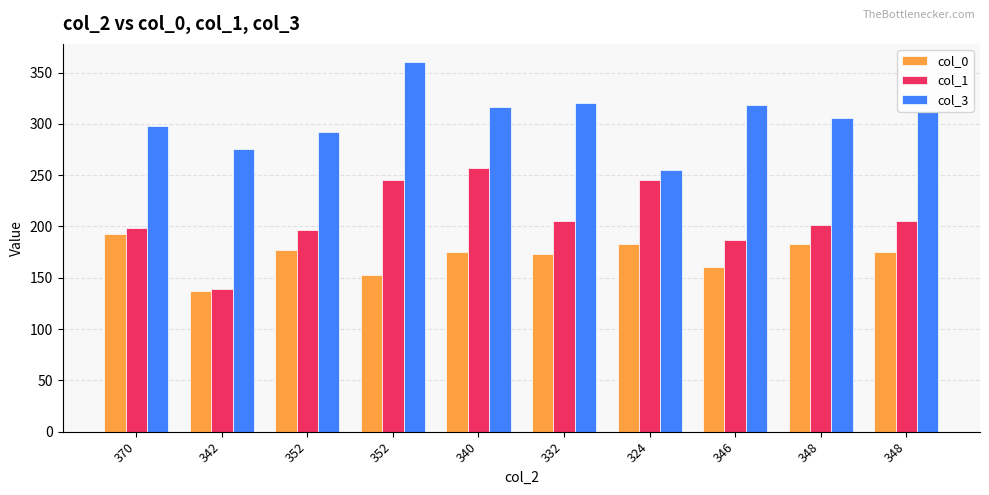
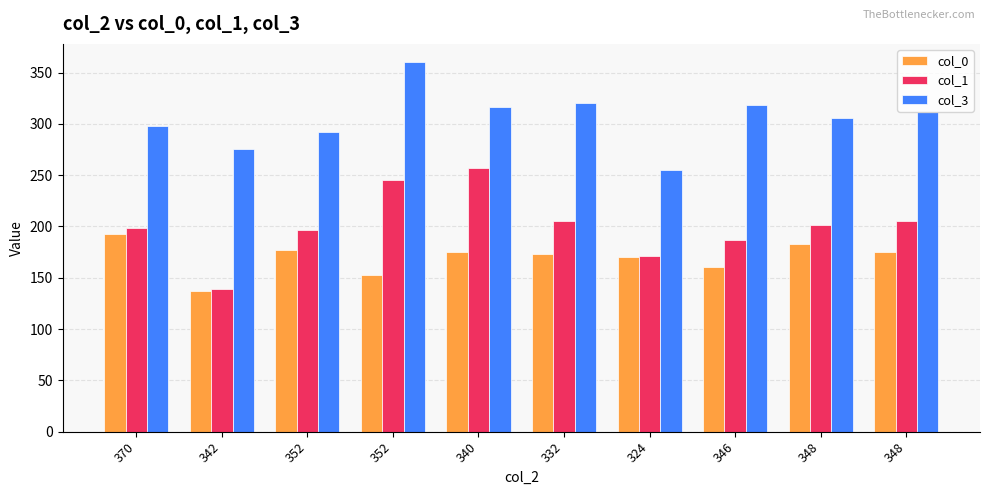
col_0, 324: 183 -> 170
col_1, 324: 245 -> 171
